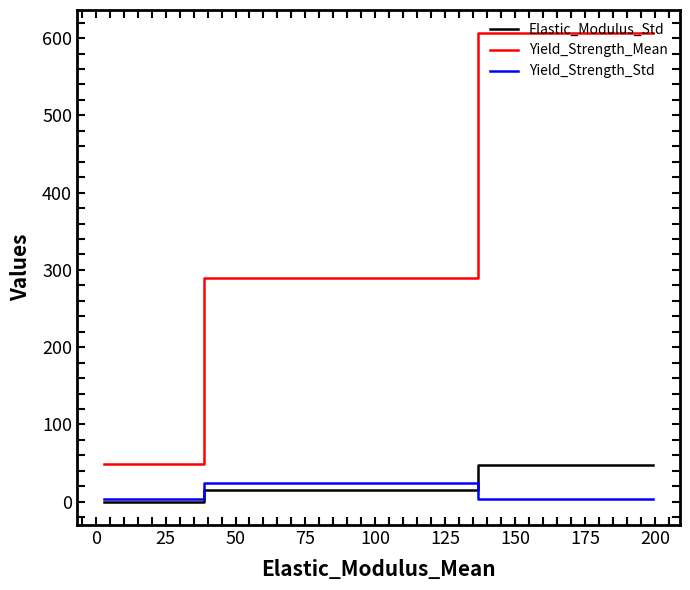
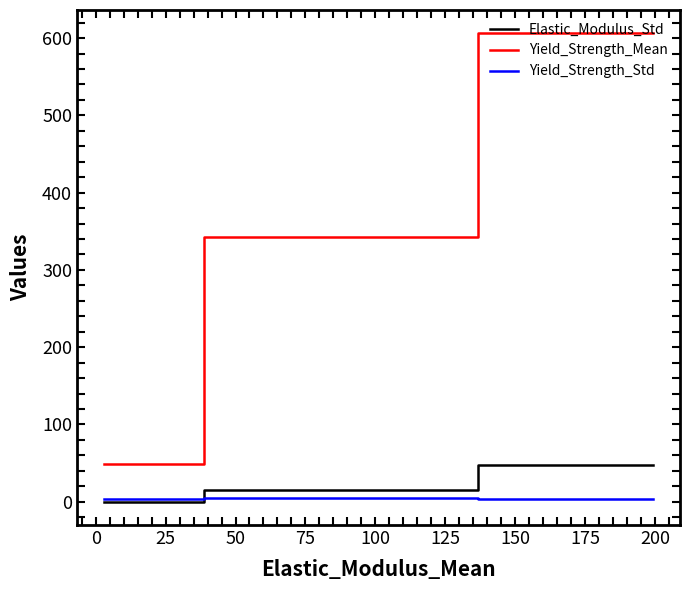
Yield_Strength_Mean, 75: 290 -> 340
Yield_Strength_Std, 75: 20 -> 0
